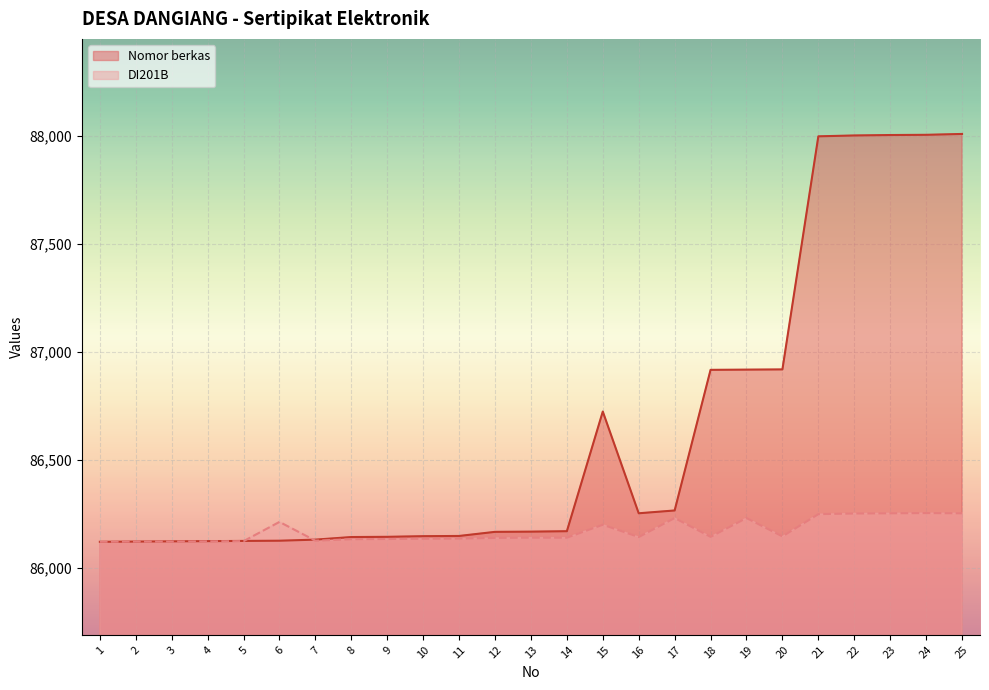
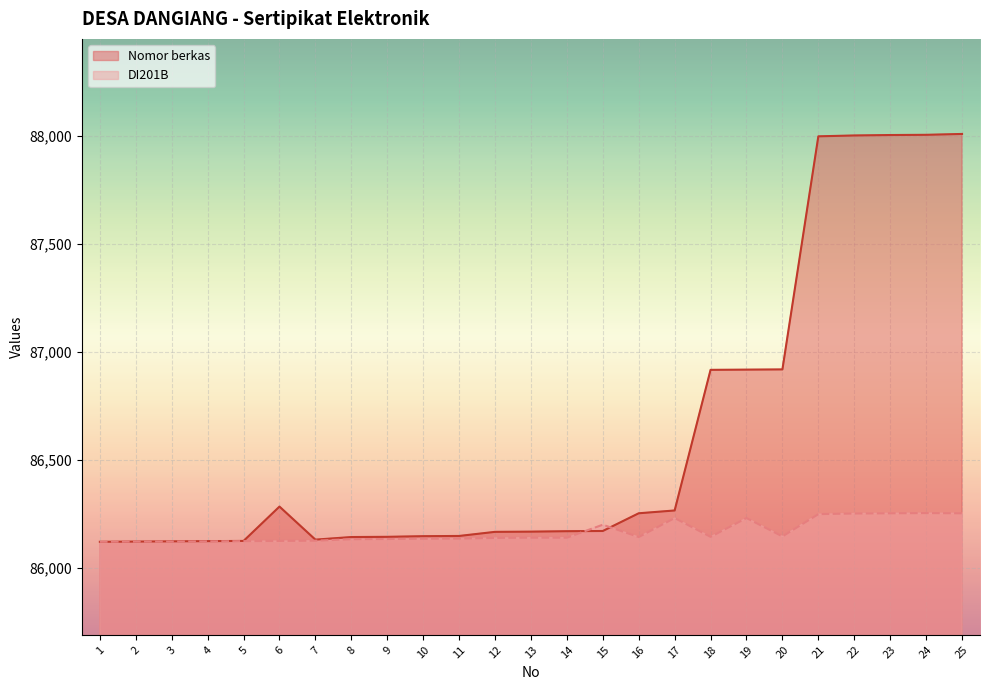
Nomor berkas, 6: 86,130 -> 86,280
DI201B, 6: 86,210 -> 86,130
Nomor berkas, 15: 86,720 -> 86,170
